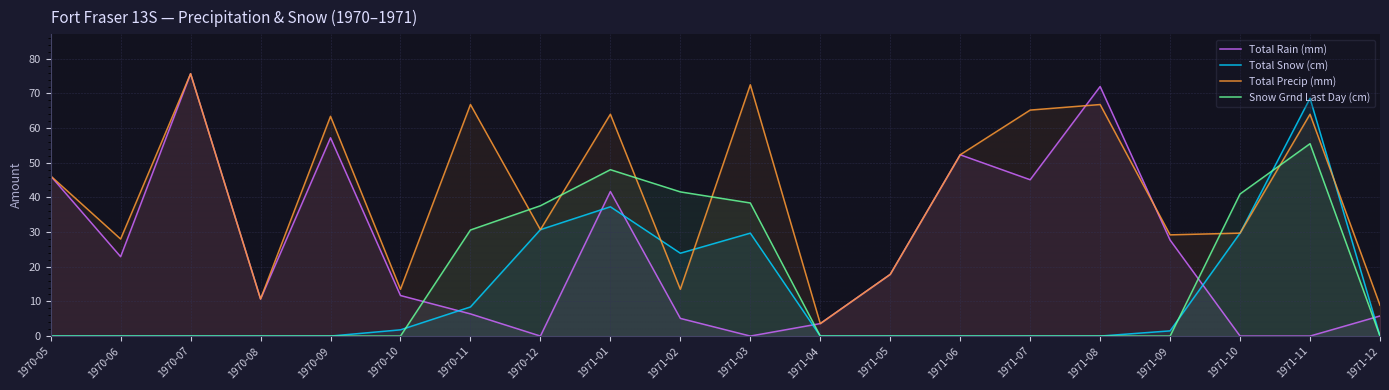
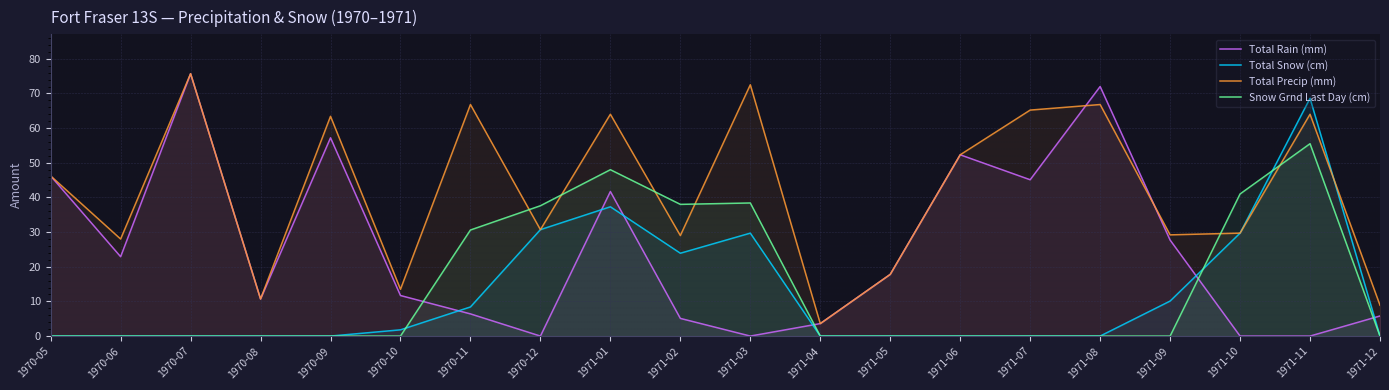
Total Precip (mm), 1971-02: 14 -> 29
Snow Grnd Last Day (cm), 1971-02: 42 -> 38
Total Snow (cm), 1971-09: 2 -> 10
